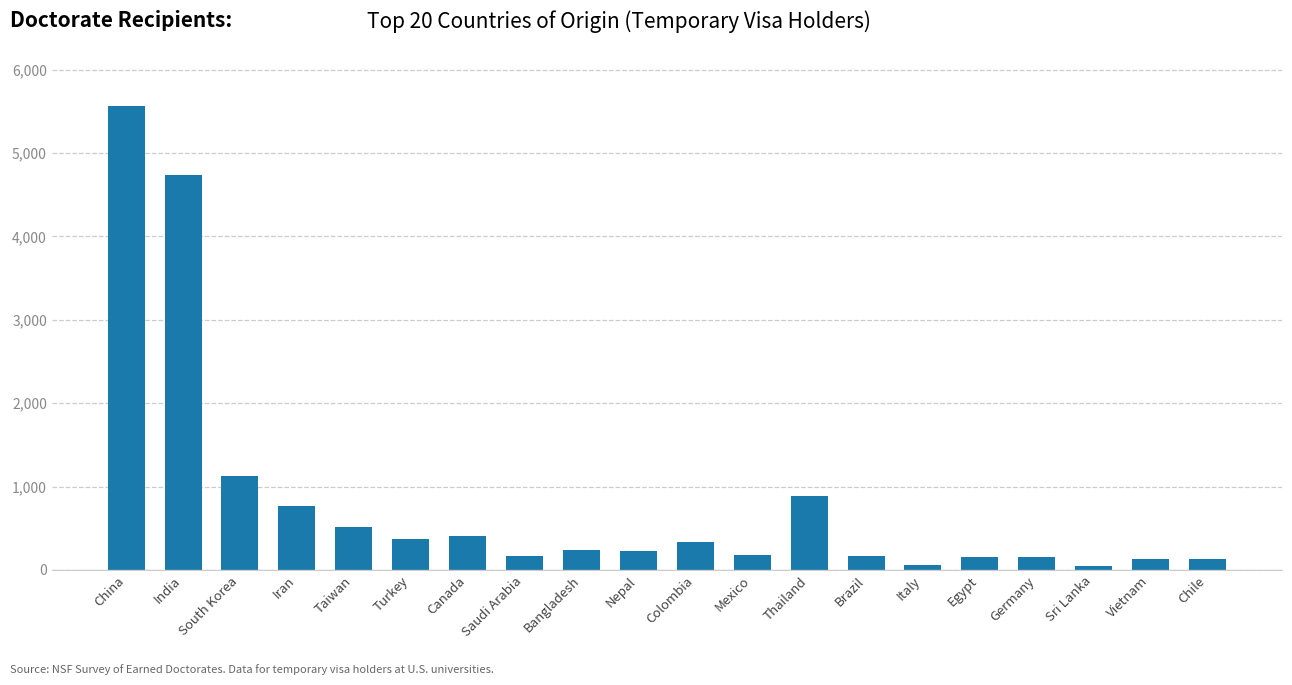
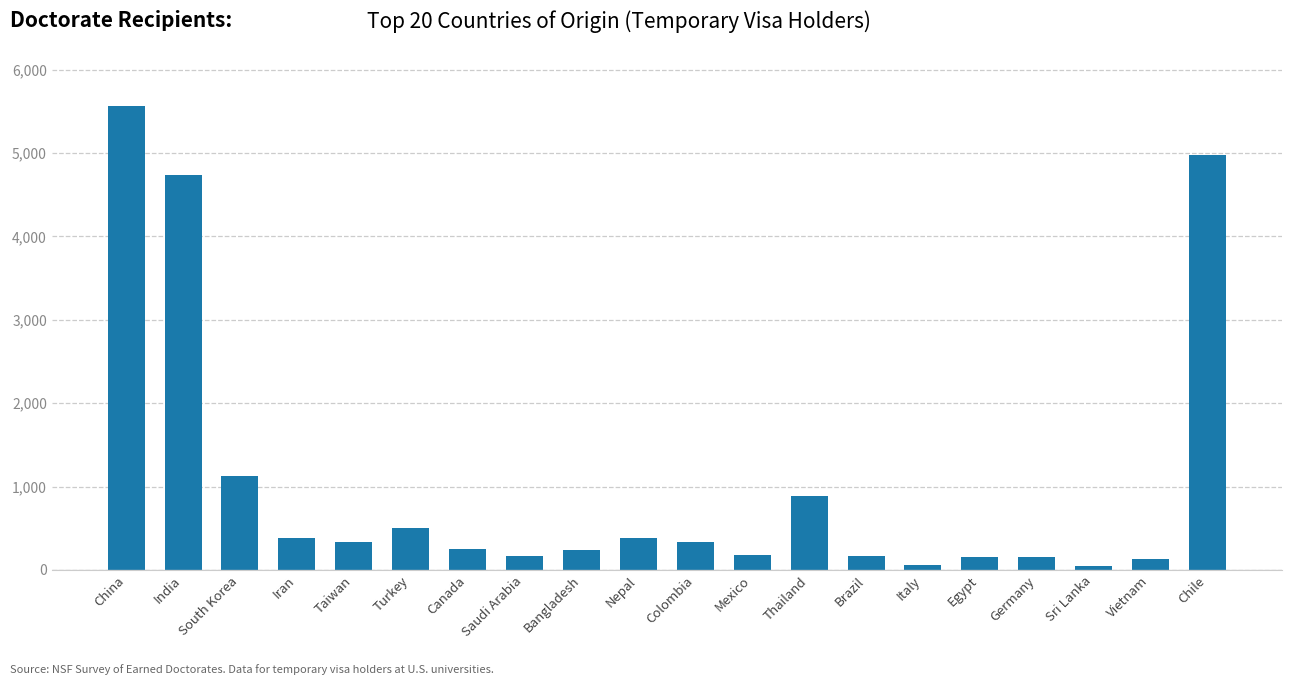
Iran: 800 -> 400
Taiwan: 500 -> 300
Turkey: 400 -> 500
Canada: 400 -> 300
Nepal: 200 -> 400
Chile: 100 -> 5,000
